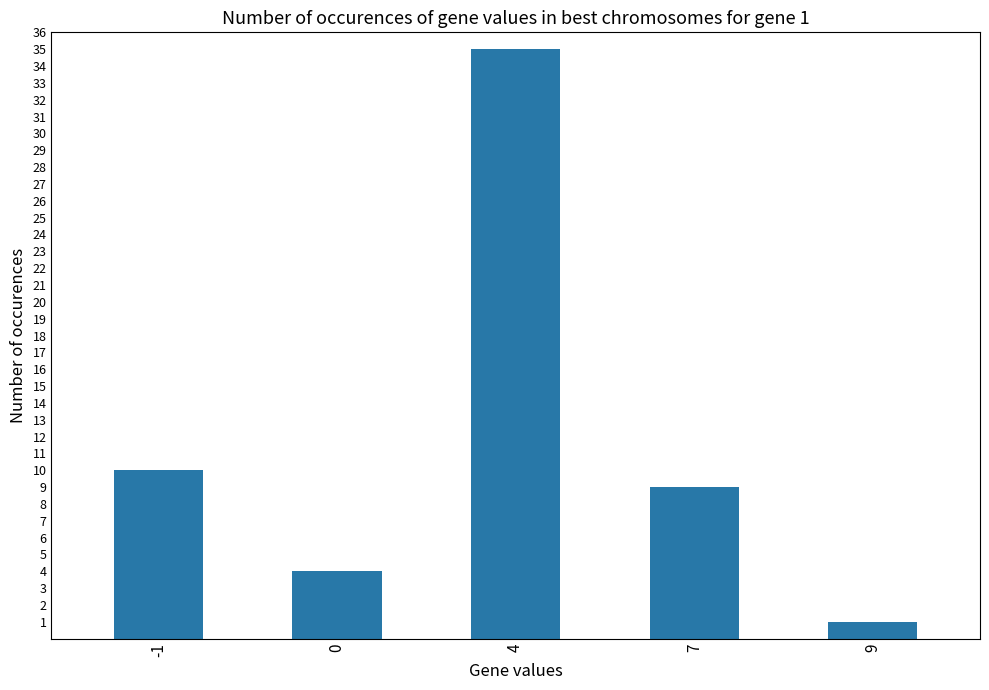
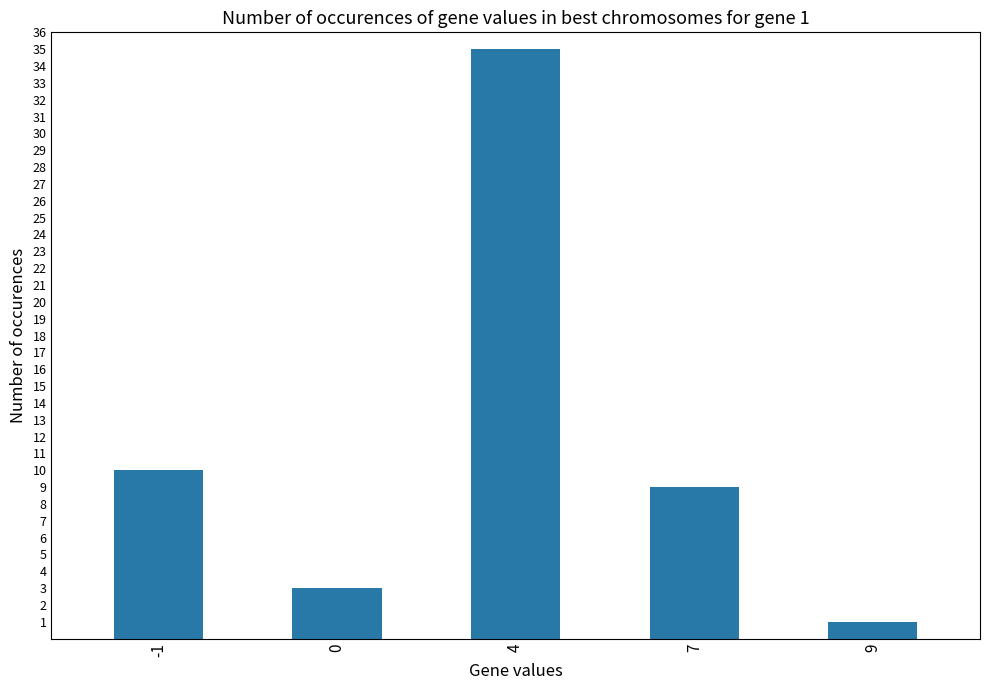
0: 4 -> 3
